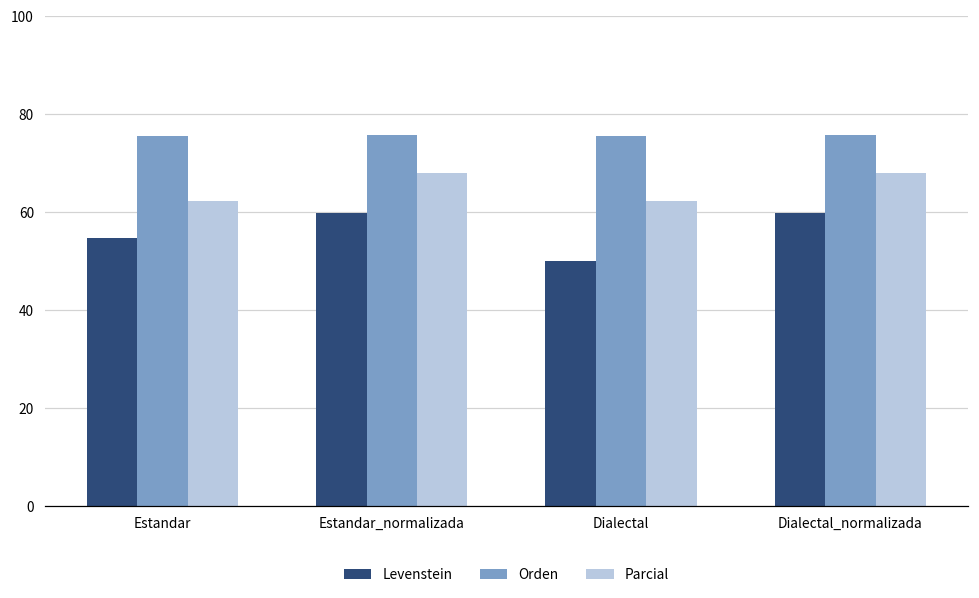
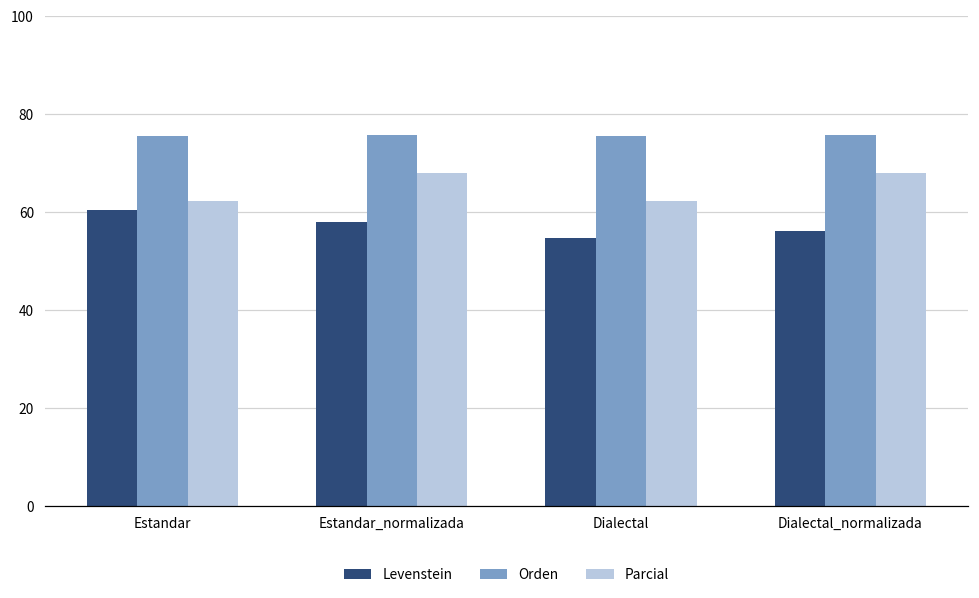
Levenstein, Estandar: 55 -> 60
Levenstein, Estandar_normalizada: 60 -> 58
Levenstein, Dialectal: 50 -> 55
Levenstein, Dialectal_normalizada: 60 -> 56
